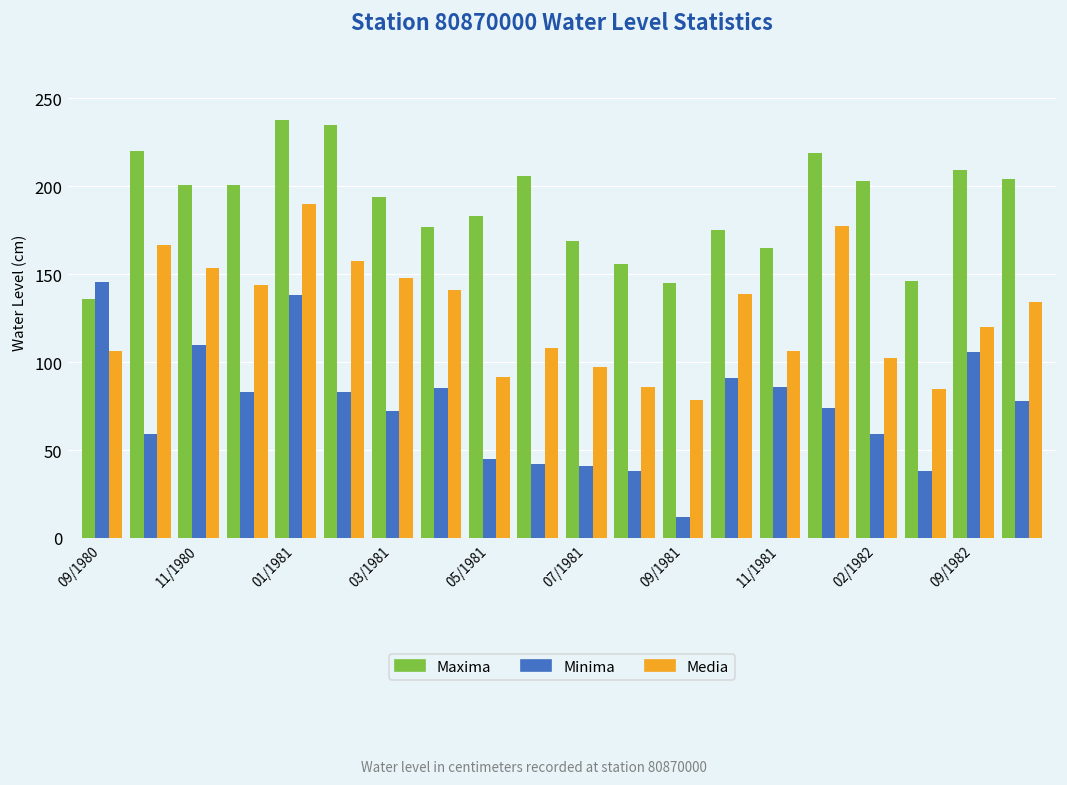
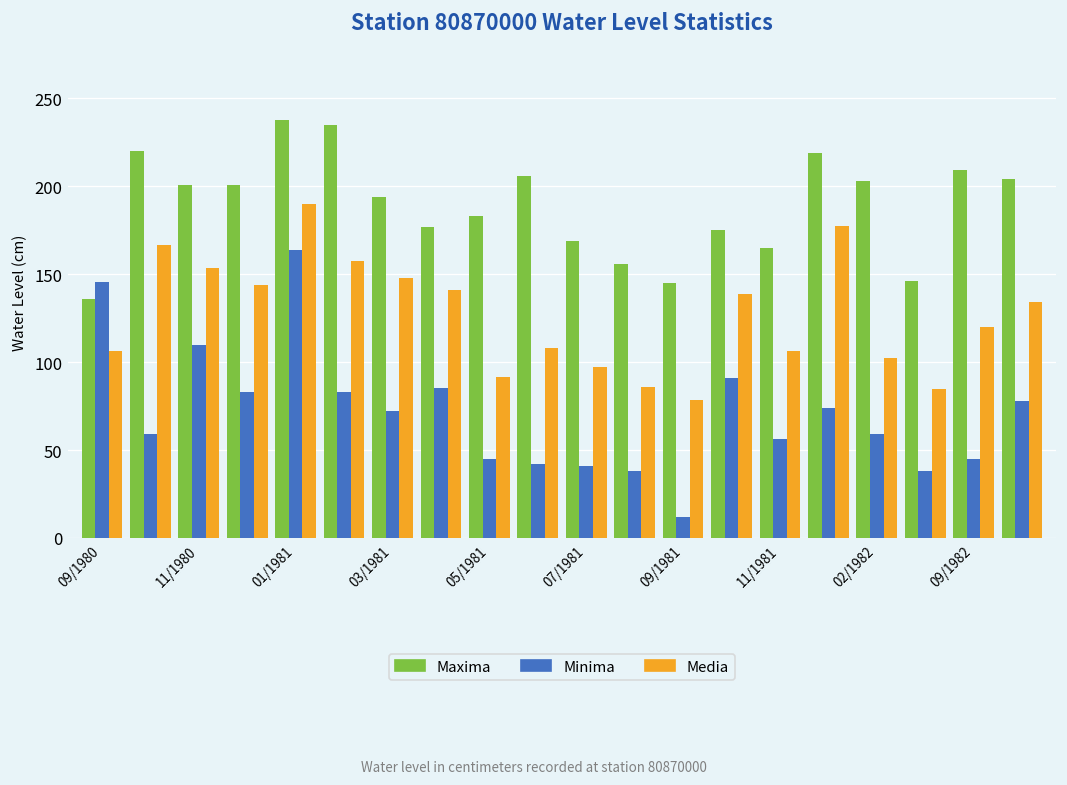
Minima, 01/1981: 138 -> 164
Minima, 11/1981: 86 -> 56
Minima, 09/1982: 106 -> 45
